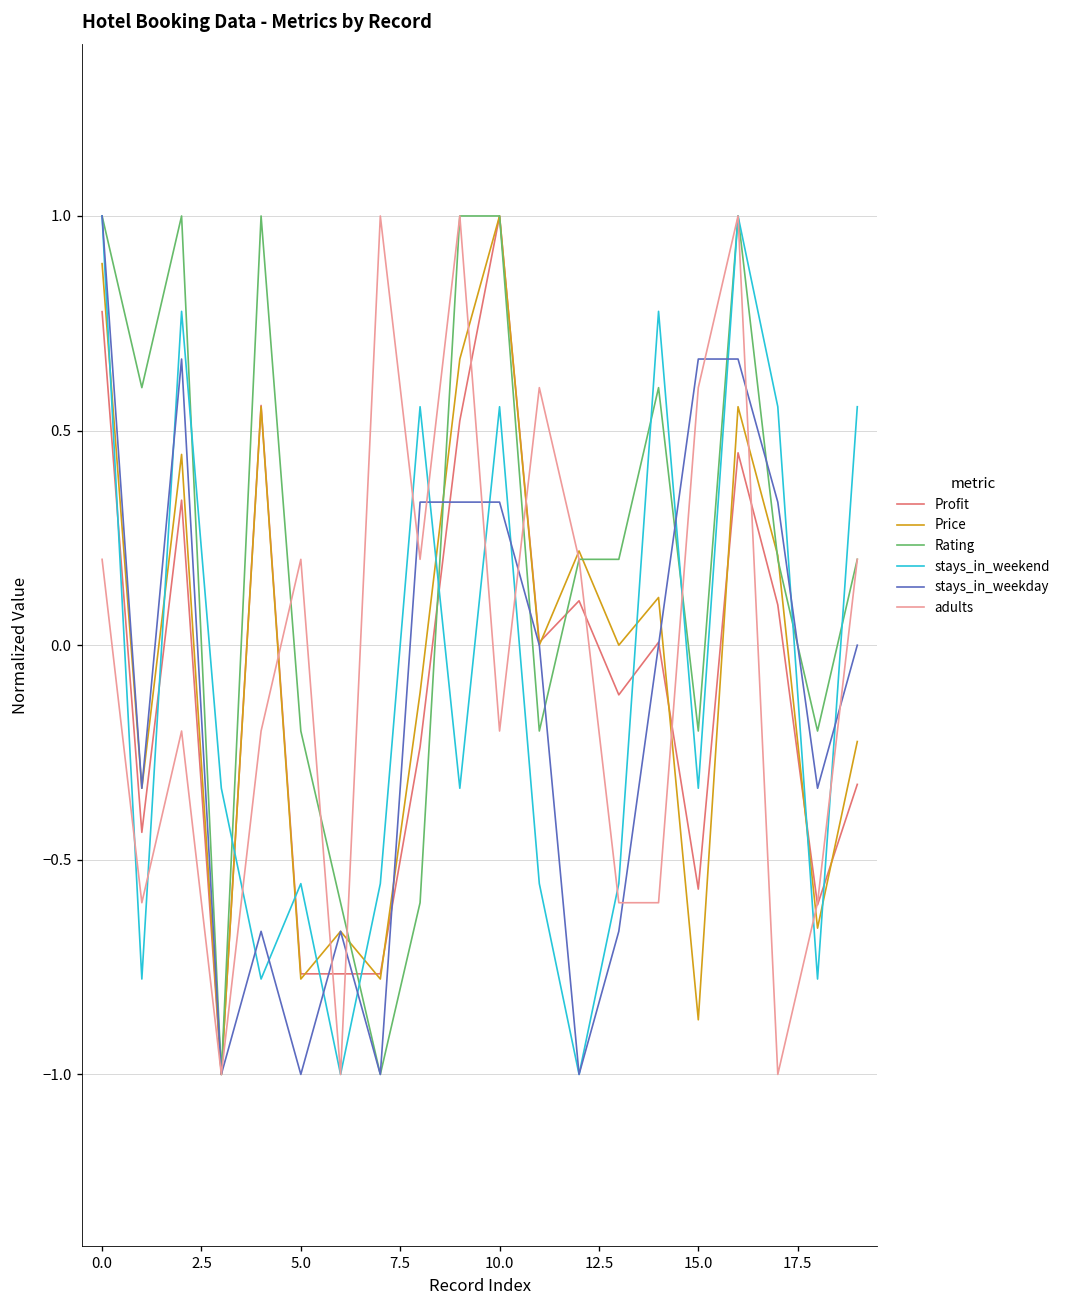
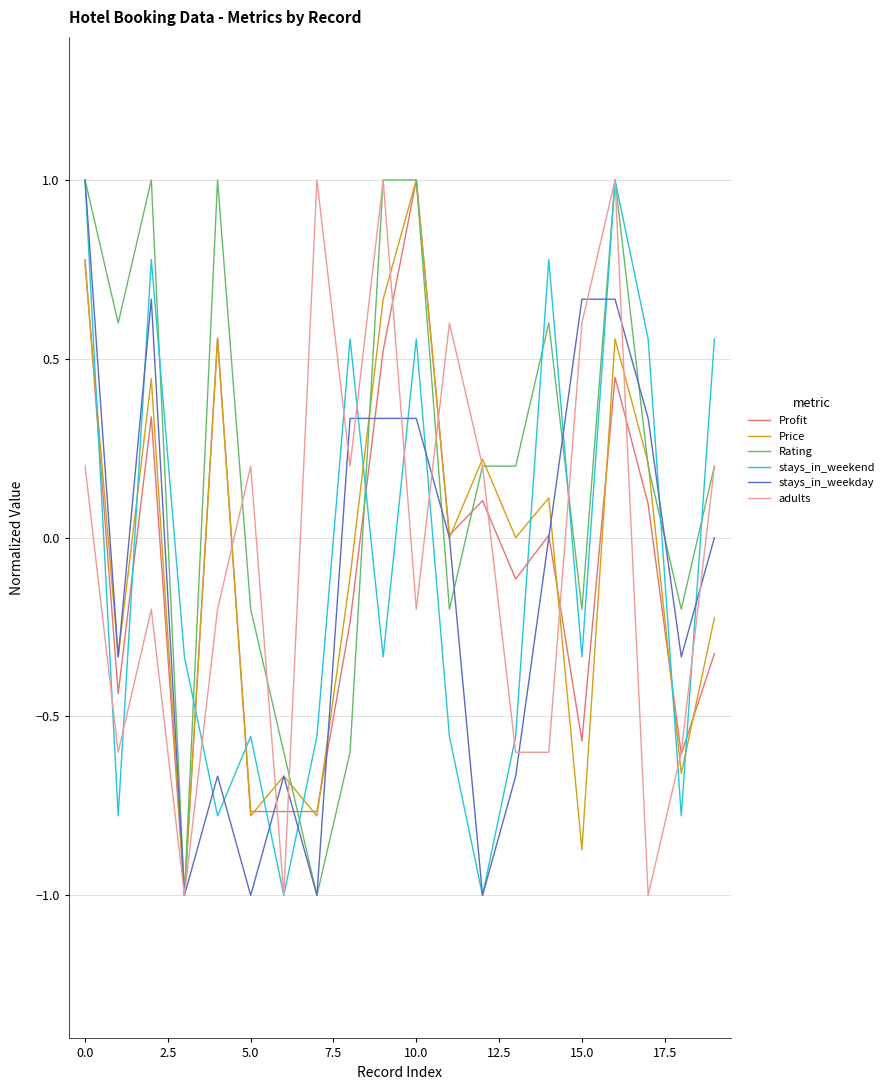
Price, 0.0: 0.89 -> 0.76
